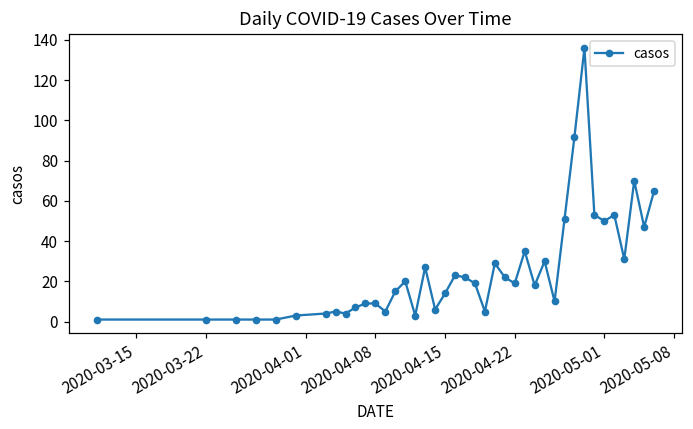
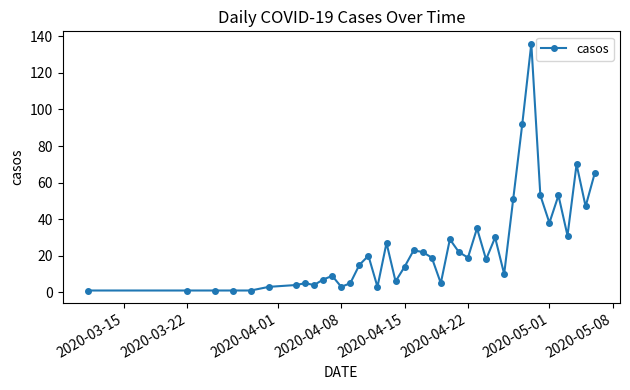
2020-04-08: 9 -> 3
2020-05-01: 50 -> 38
